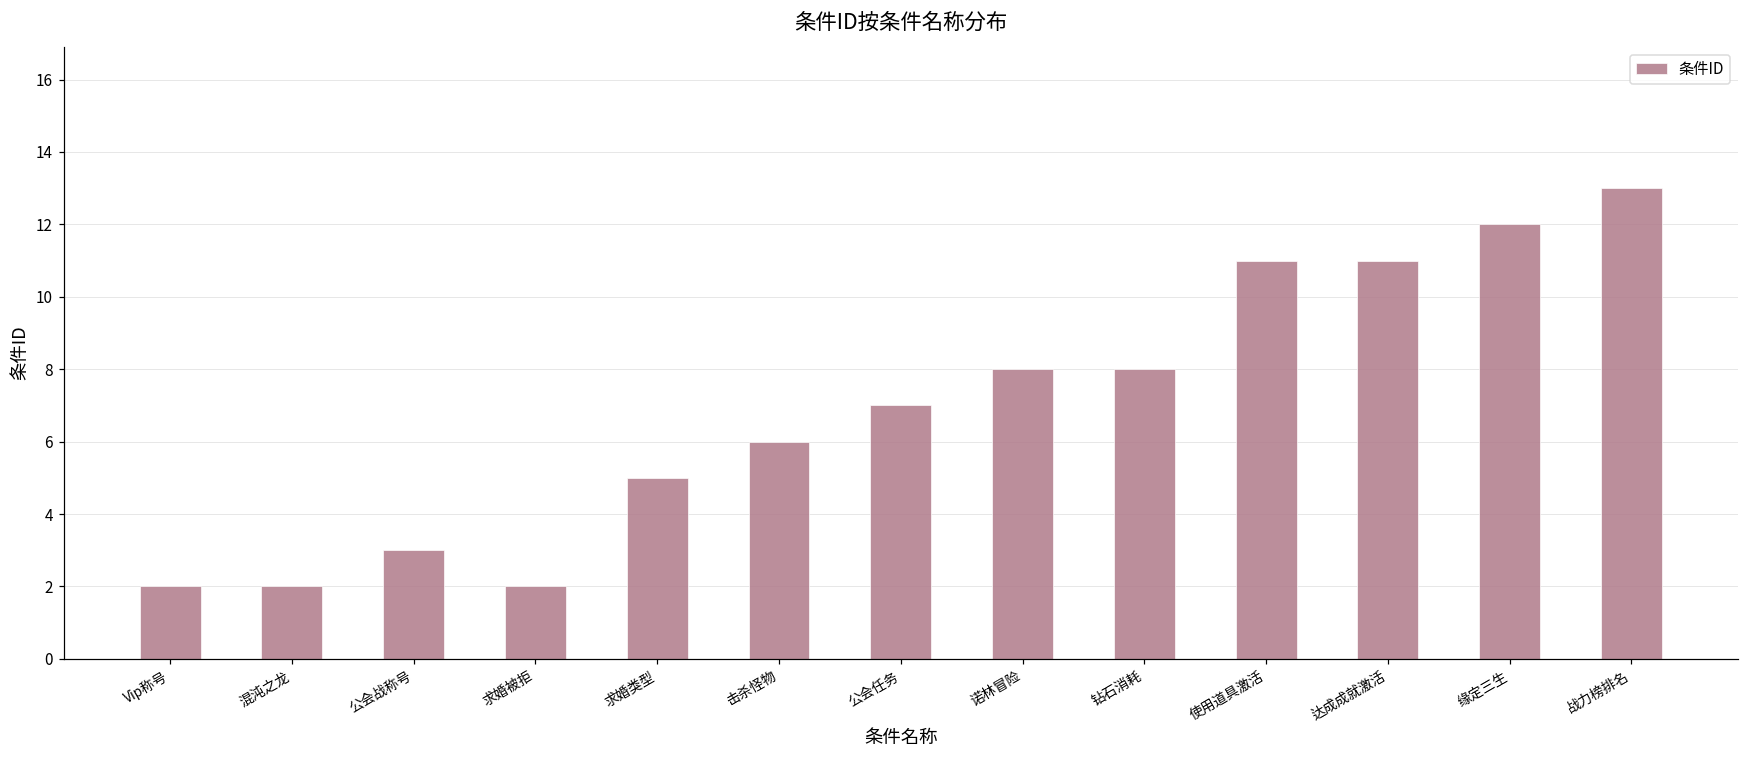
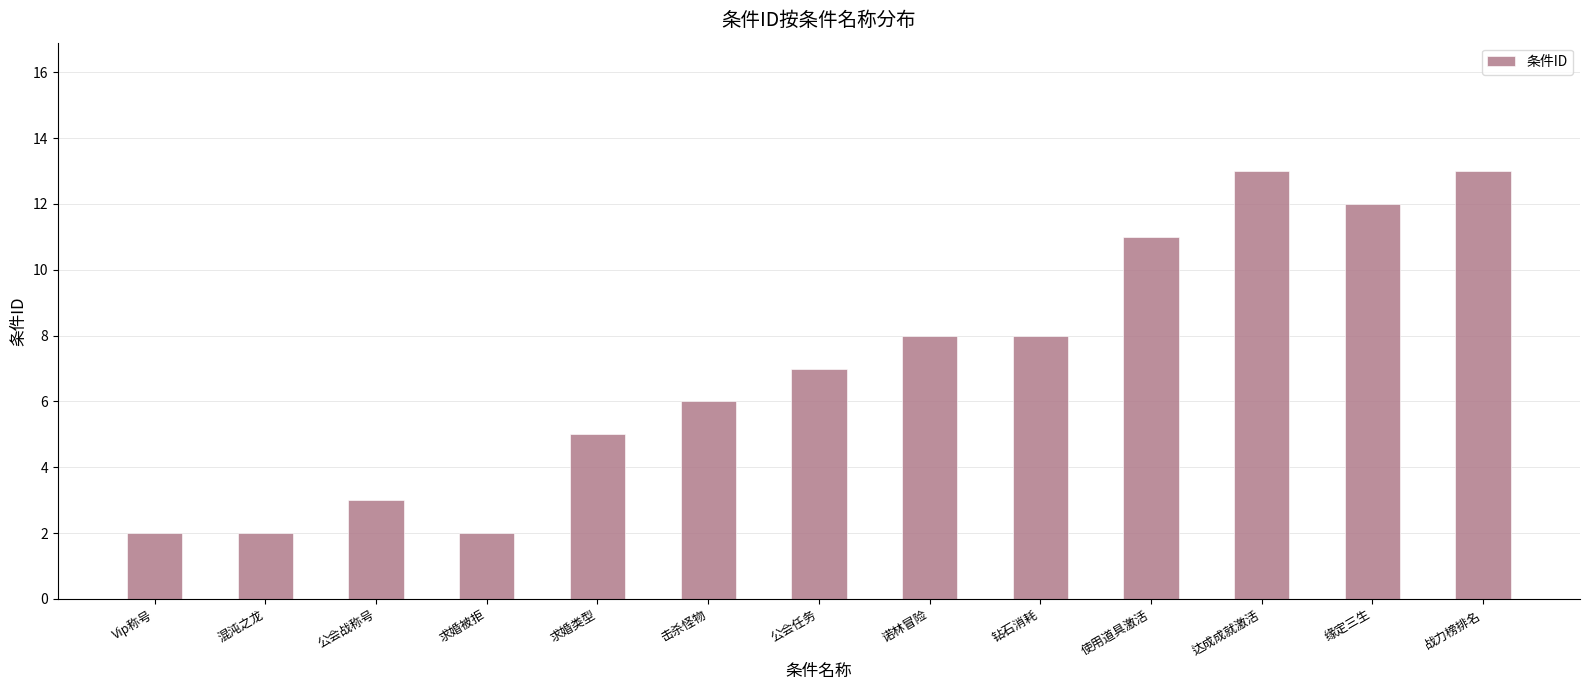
达成成就激活: 11 -> 13
